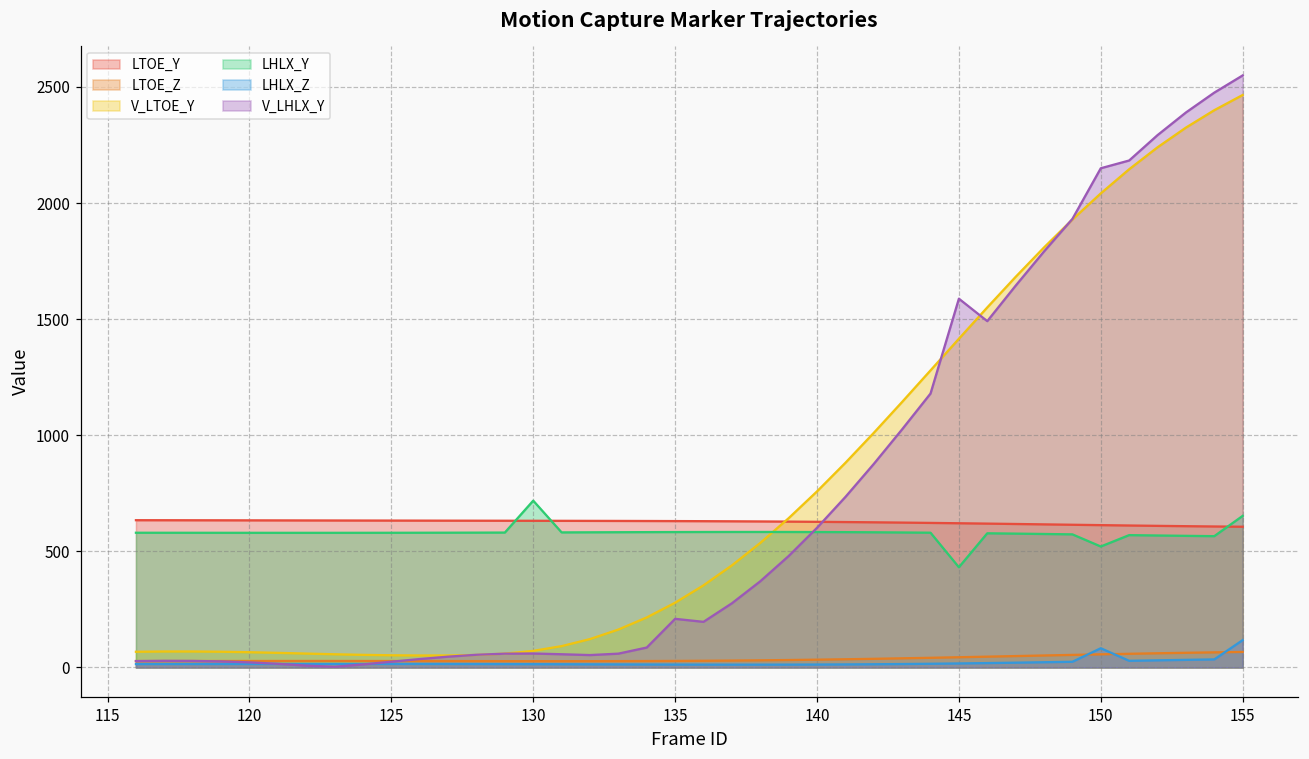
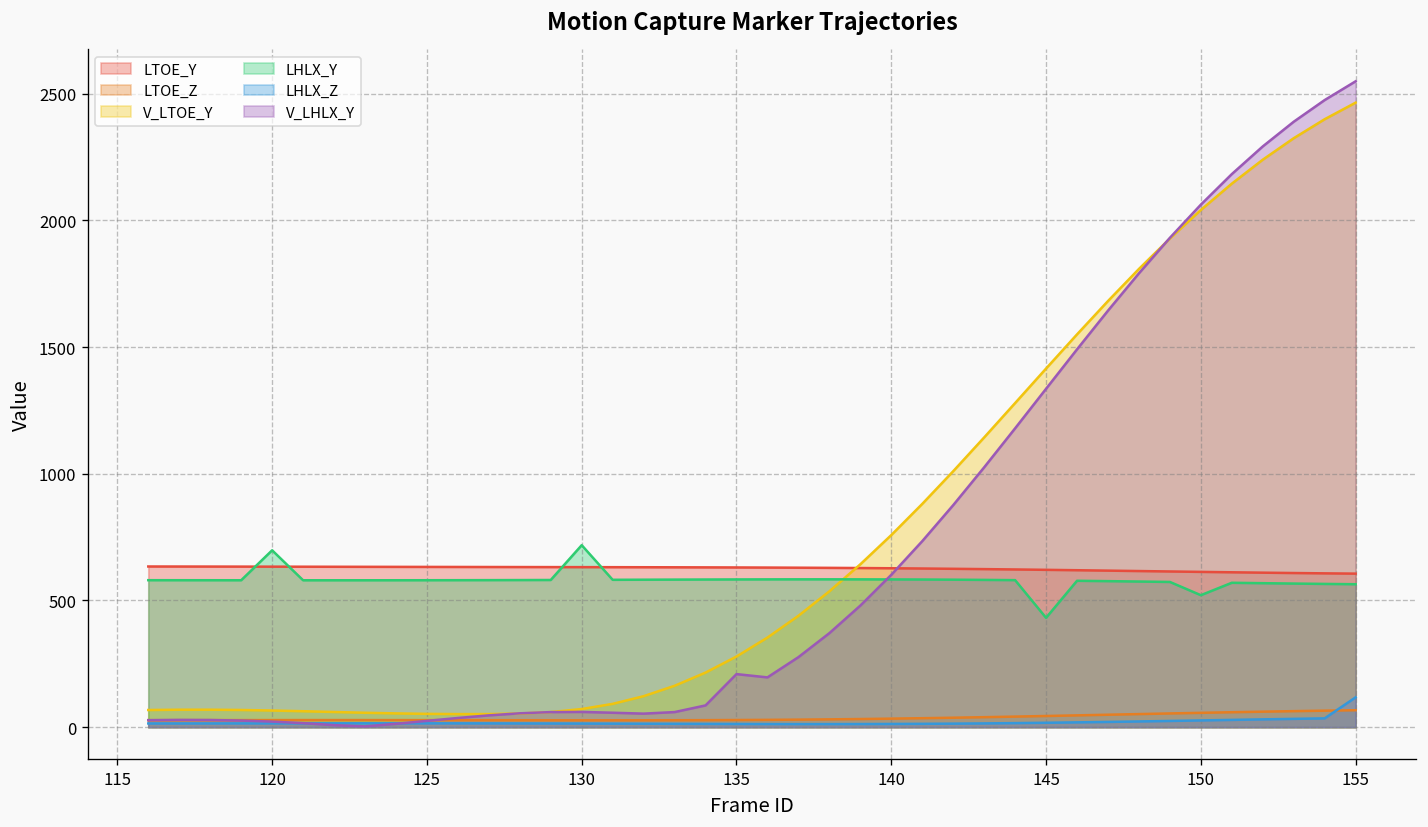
LHLX_Y, 120: 580 -> 700
V_LHLX_Y, 145: 1590 -> 1340
LHLX_Z, 150: 80 -> 30
V_LHLX_Y, 150: 2150 -> 2060
LHLX_Y, 155: 650 -> 560
